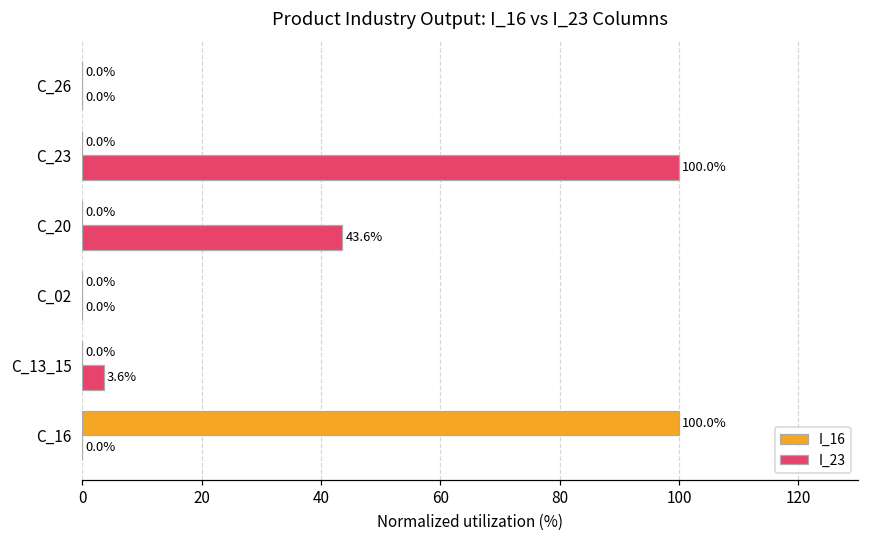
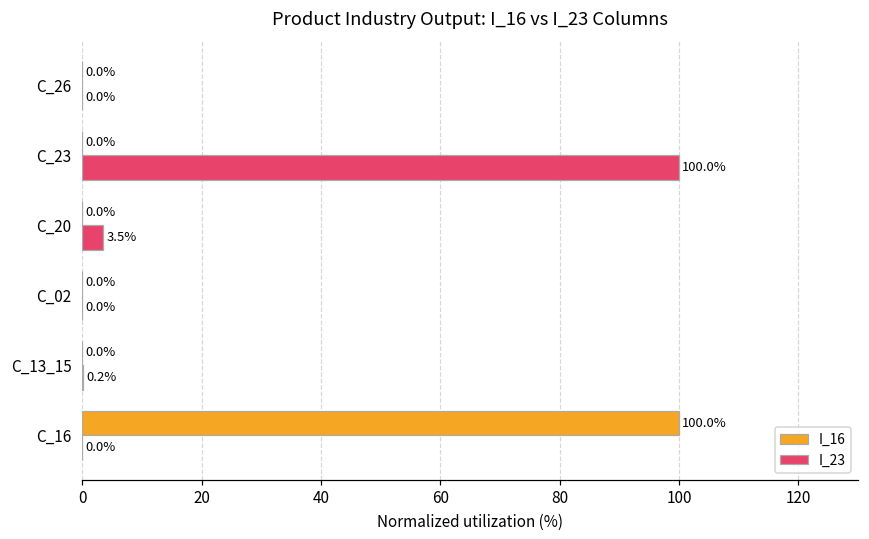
I_23, C_20: 43.6% -> 3.5%
I_23, C_13_15: 3.6% -> 0.2%
